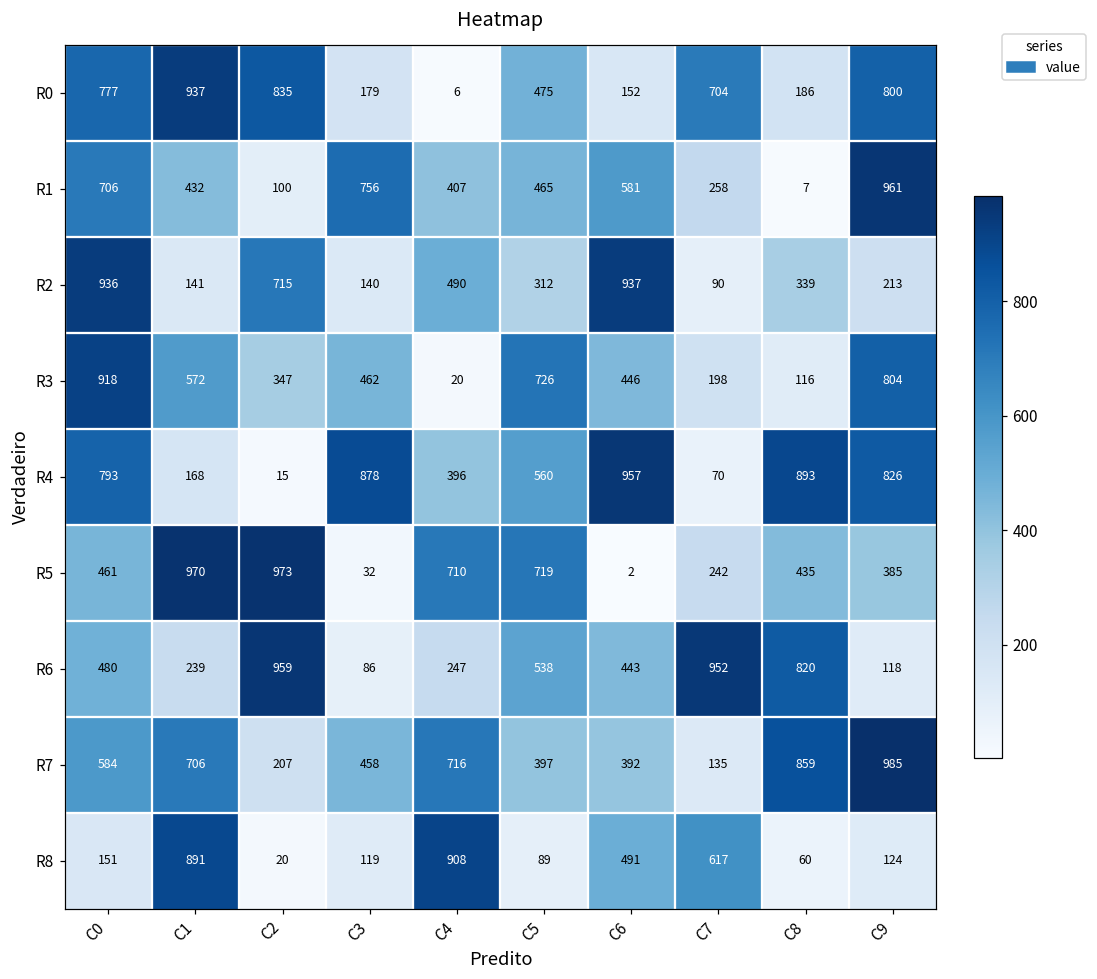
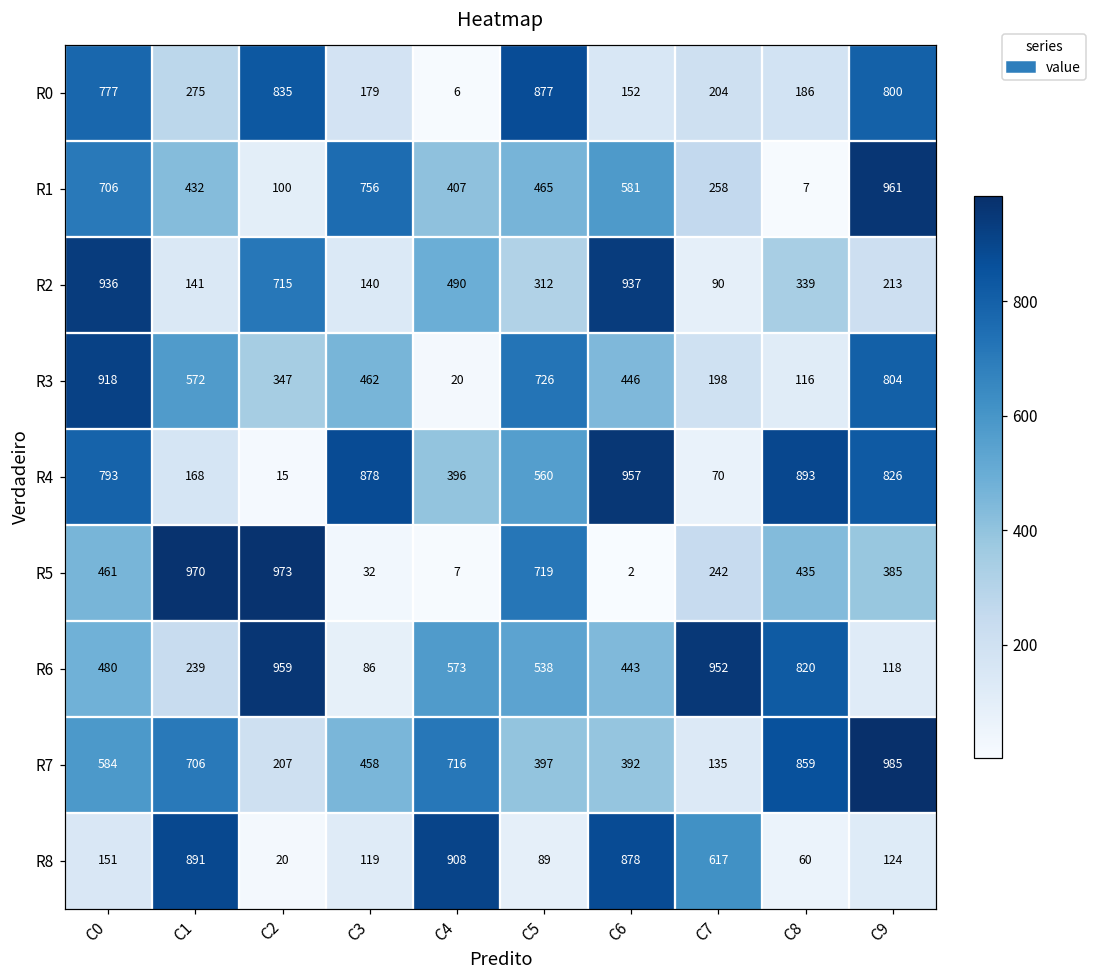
R0, C1: 937 -> 275
R0, C5: 475 -> 877
R0, C7: 704 -> 204
R5, C4: 710 -> 7
R6, C4: 247 -> 573
R8, C6: 491 -> 878
